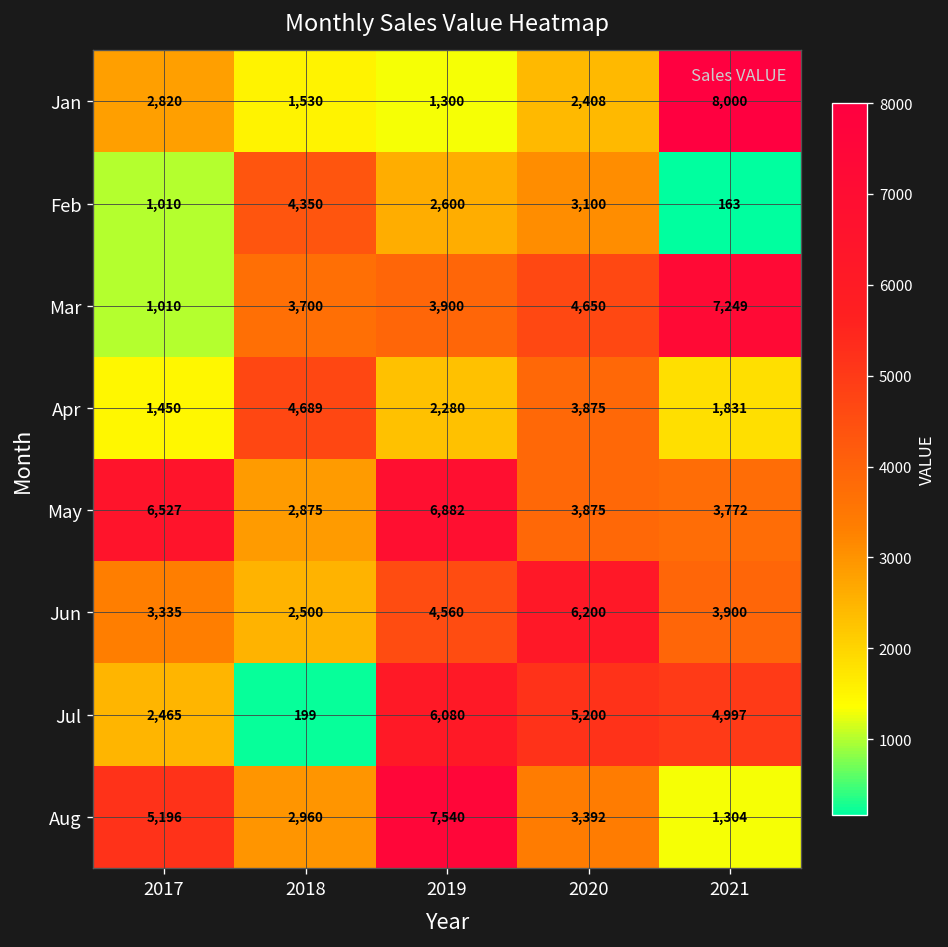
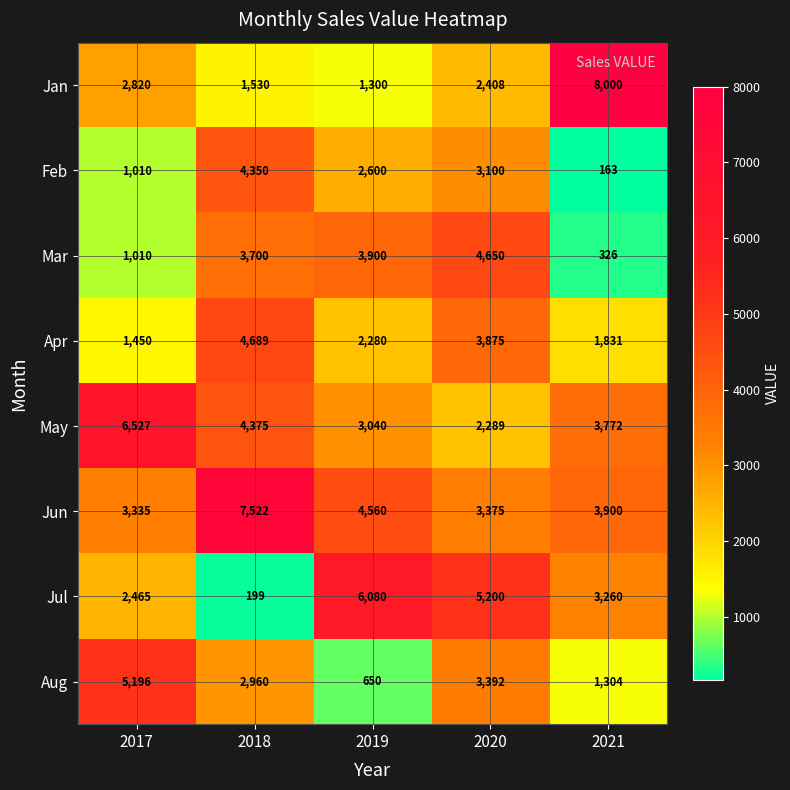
Mar, 2021: 7,249 -> 326
May, 2018: 2,875 -> 4,375
May, 2019: 6,882 -> 3,040
May, 2020: 3,875 -> 2,289
Jun, 2018: 2,500 -> 7,522
Jun, 2020: 6,200 -> 3,375
Jul, 2021: 4,997 -> 3,260
Aug, 2019: 7,540 -> 650
